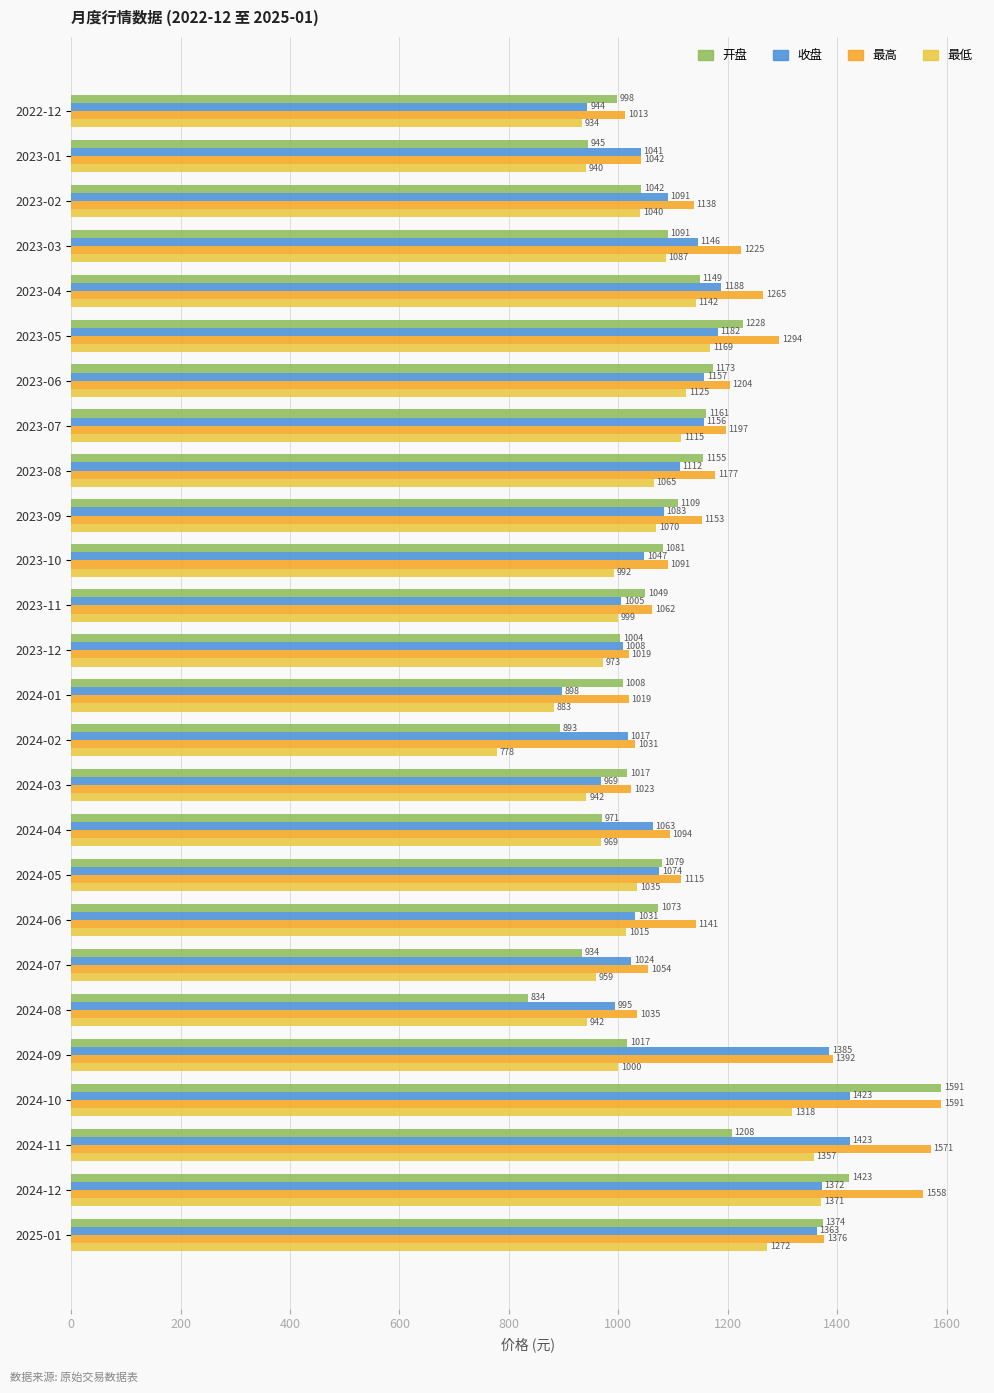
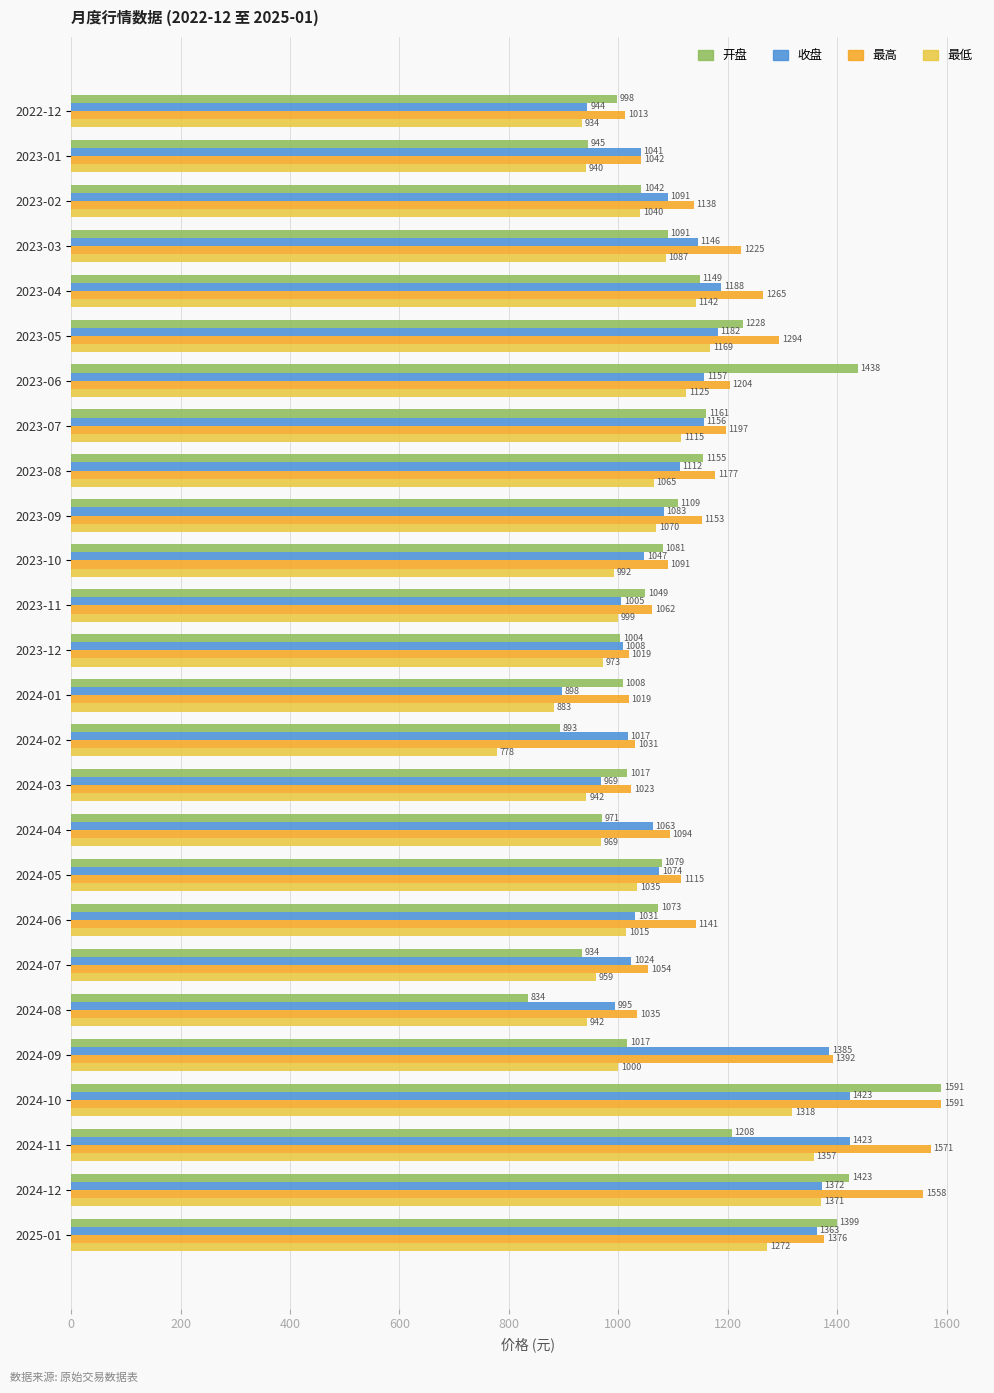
开盘, 2023-06: 1173 -> 1438
开盘, 2025-01: 1374 -> 1399
